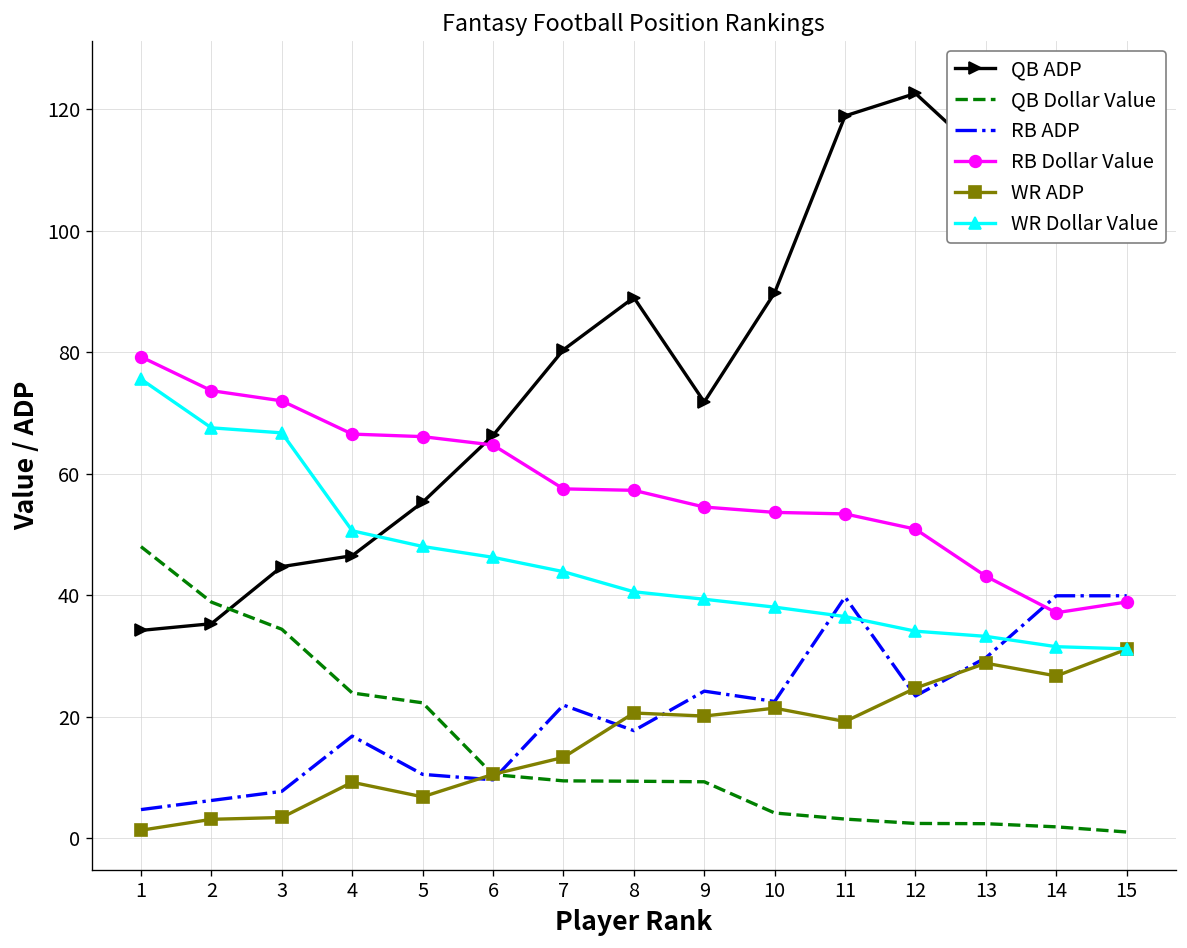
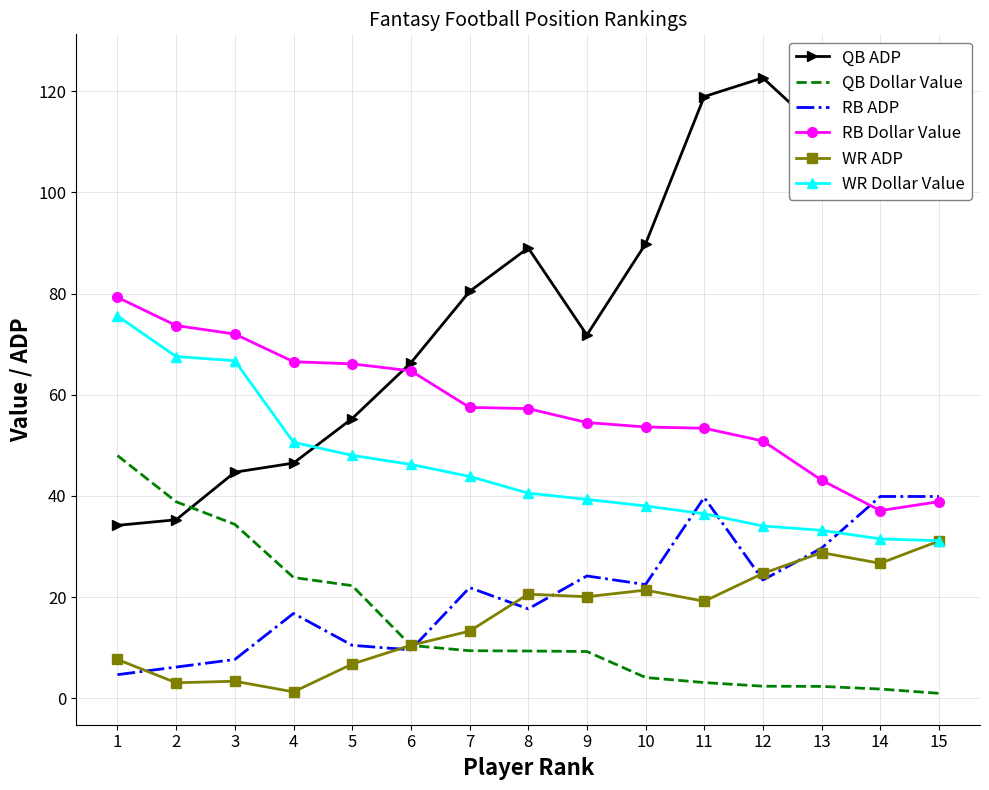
WR ADP, 1: 1 -> 8
WR ADP, 4: 9 -> 1
